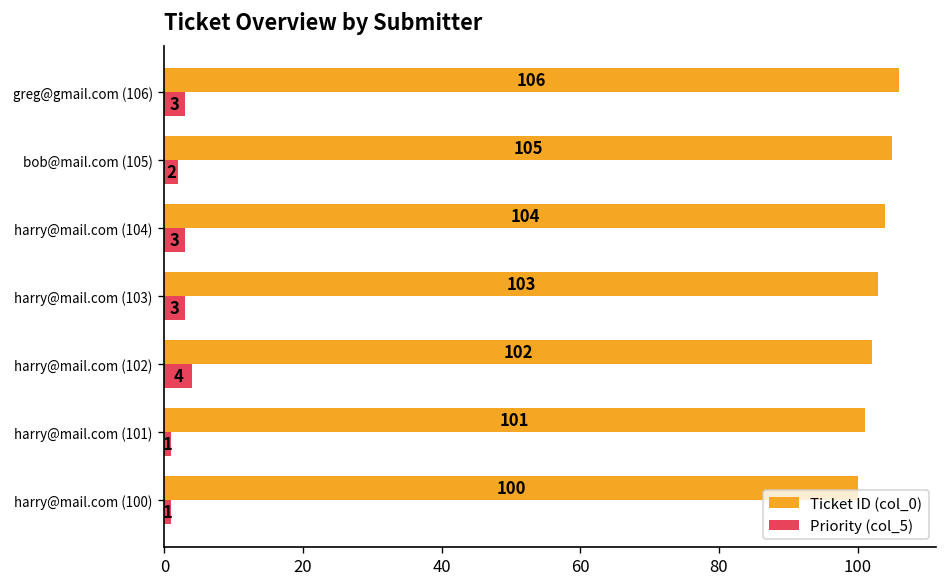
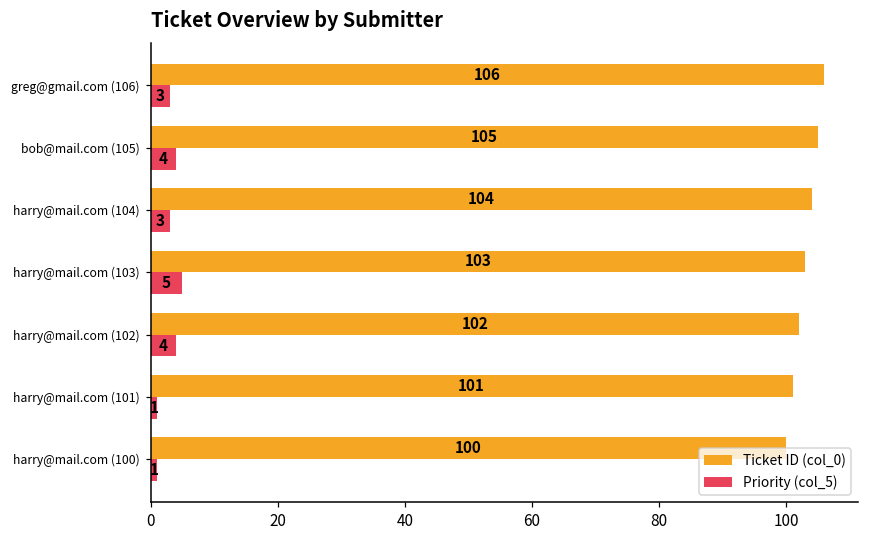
Priority (col_5), bob@mail.com (105): 2 -> 4
Priority (col_5), harry@mail.com (103): 3 -> 5
